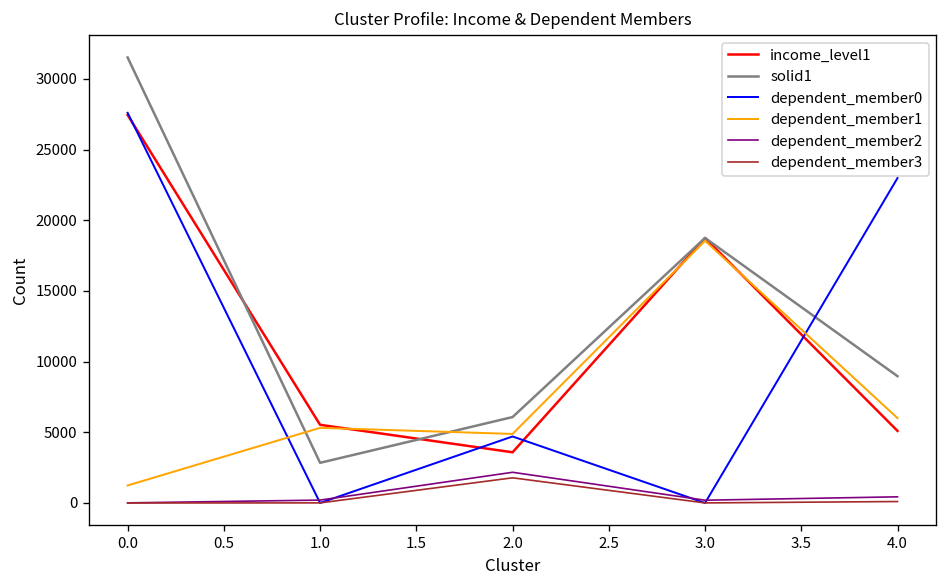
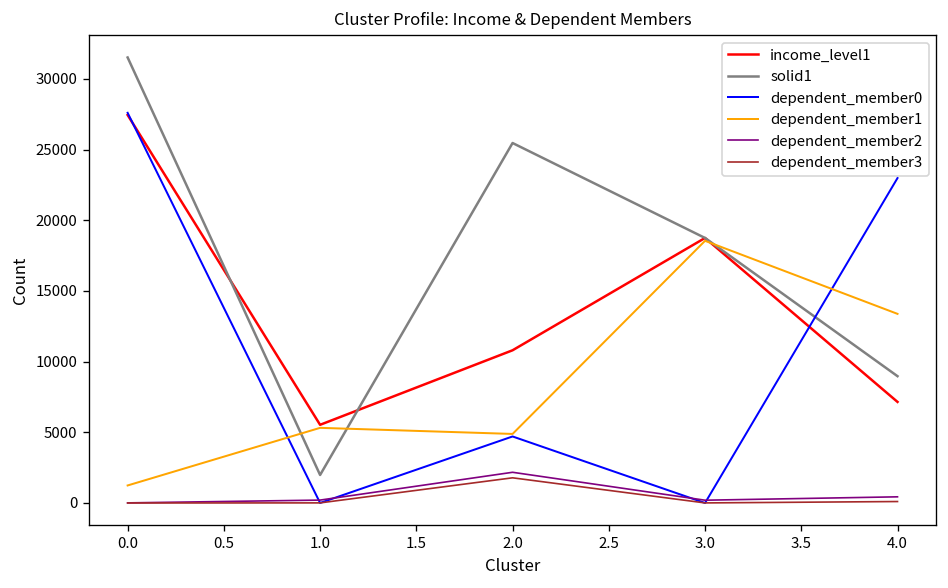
solid1, 1.0: 2800 -> 2000
income_level1, 2.0: 3600 -> 10800
solid1, 2.0: 6100 -> 25500
income_level1, 4.0: 5100 -> 7200
dependent_member1, 4.0: 6000 -> 13400
